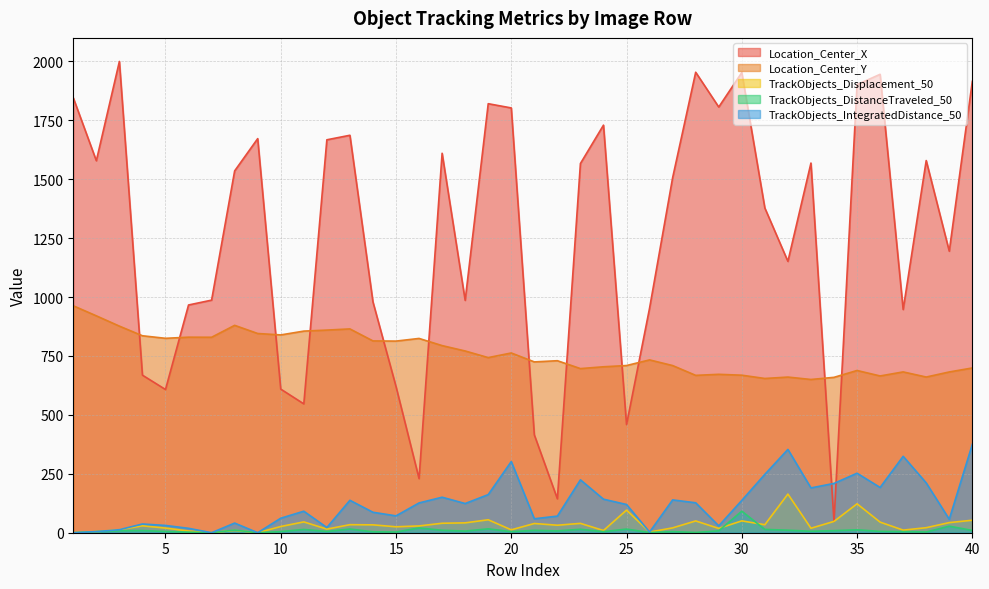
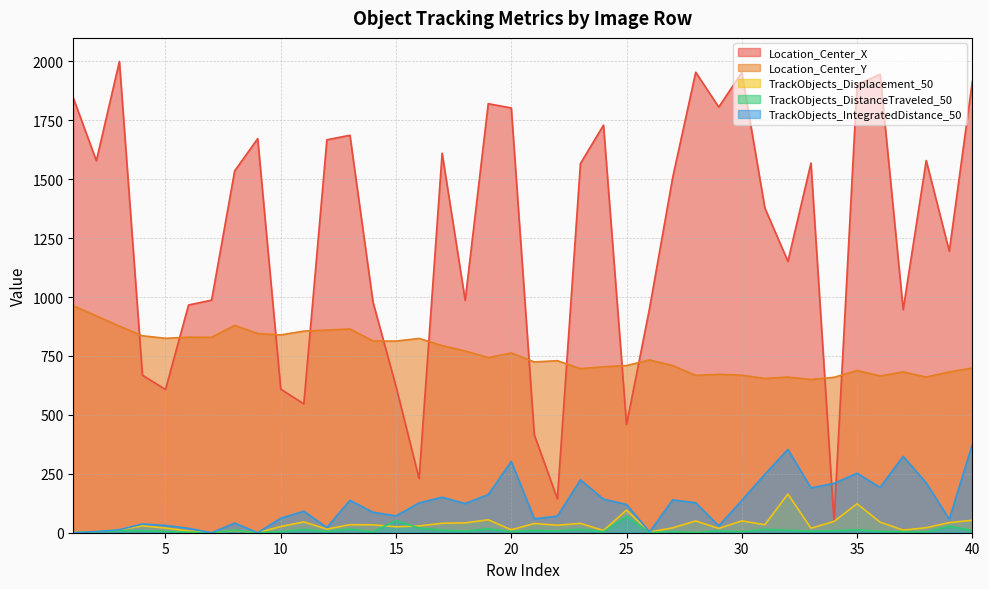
TrackObjects_DistanceTraveled_50, 15: 0 -> 50
TrackObjects_DistanceTraveled_50, 25: 20 -> 70
TrackObjects_DistanceTraveled_50, 30: 90 -> 0
